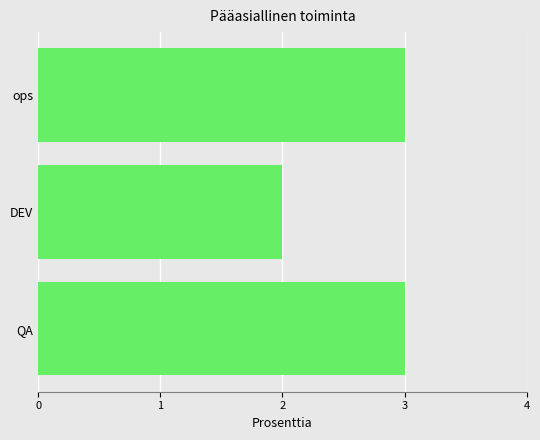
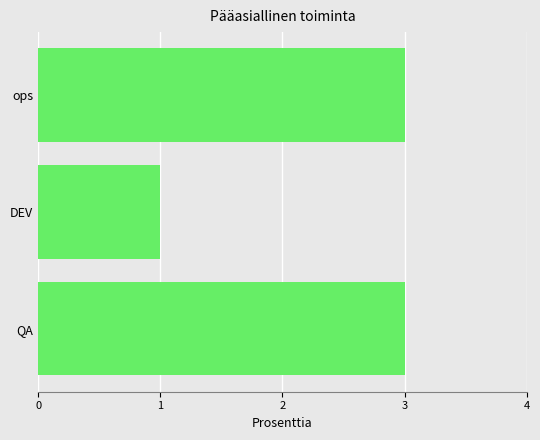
DEV: 2 -> 1
